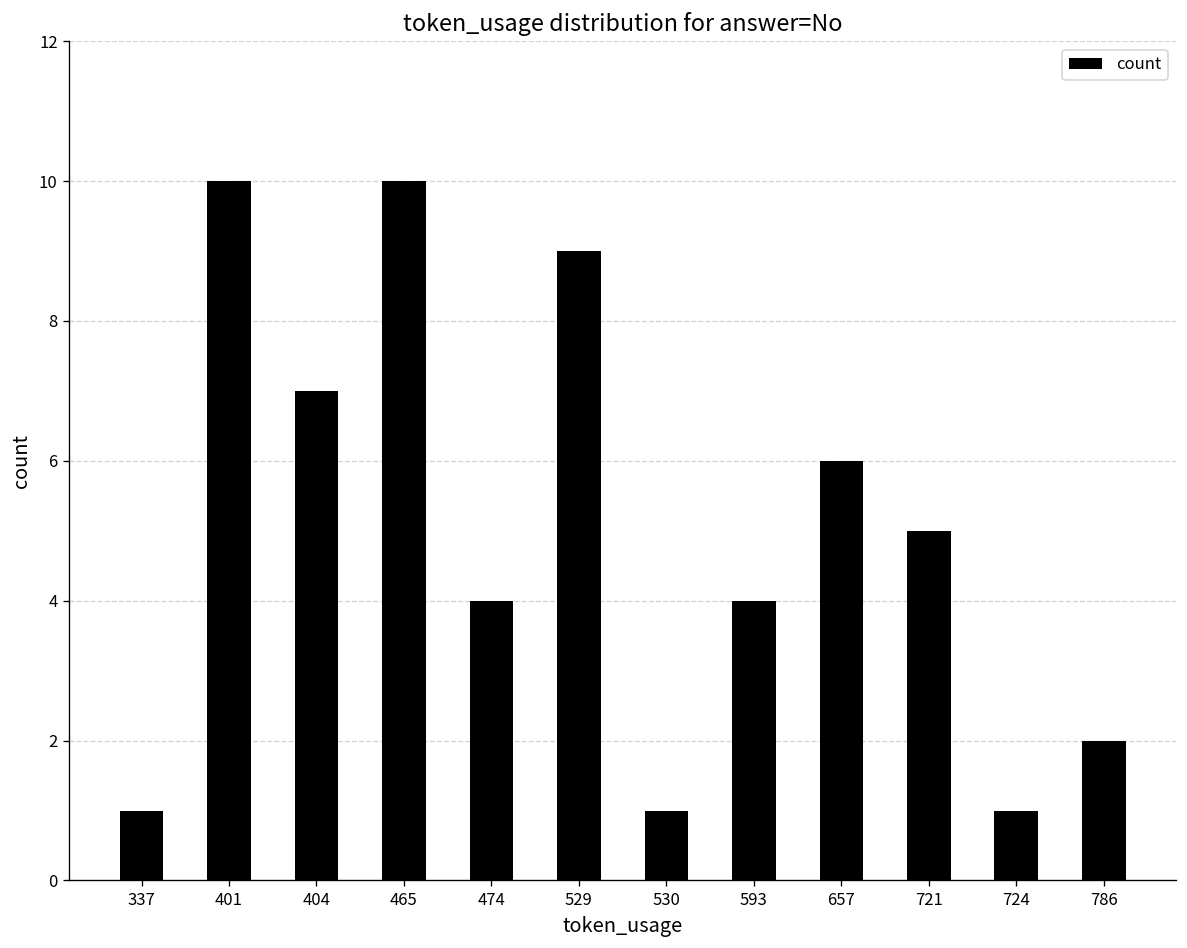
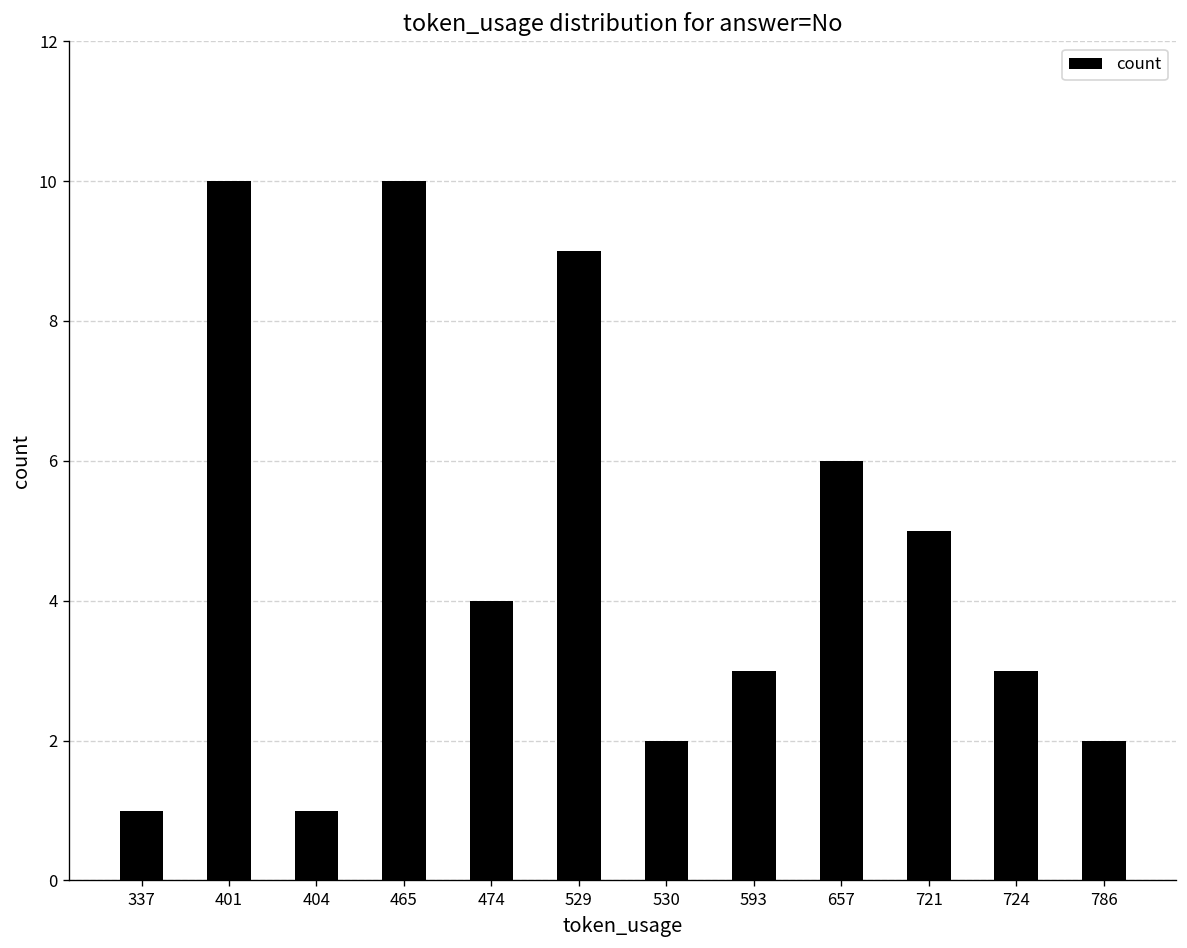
404: 7 -> 1
530: 1 -> 2
593: 4 -> 3
724: 1 -> 3
